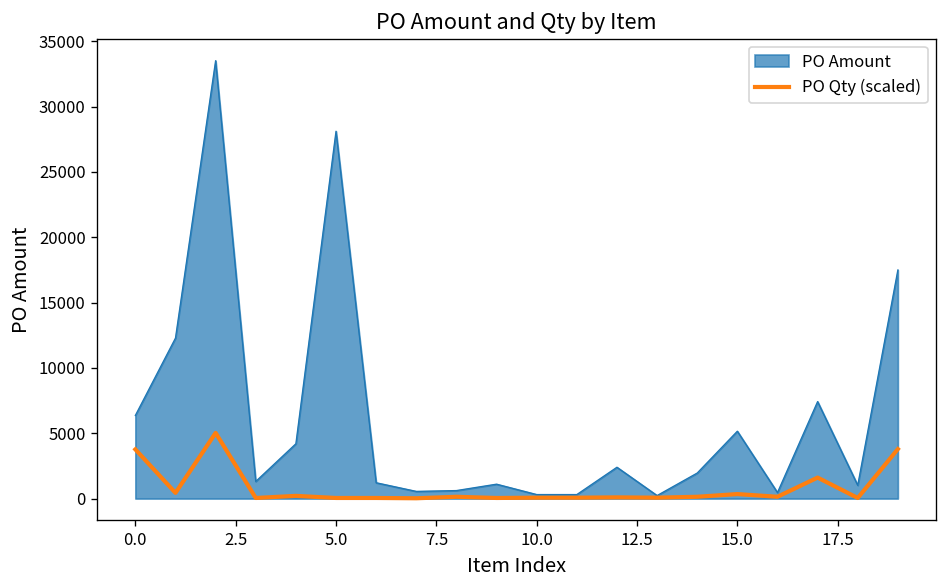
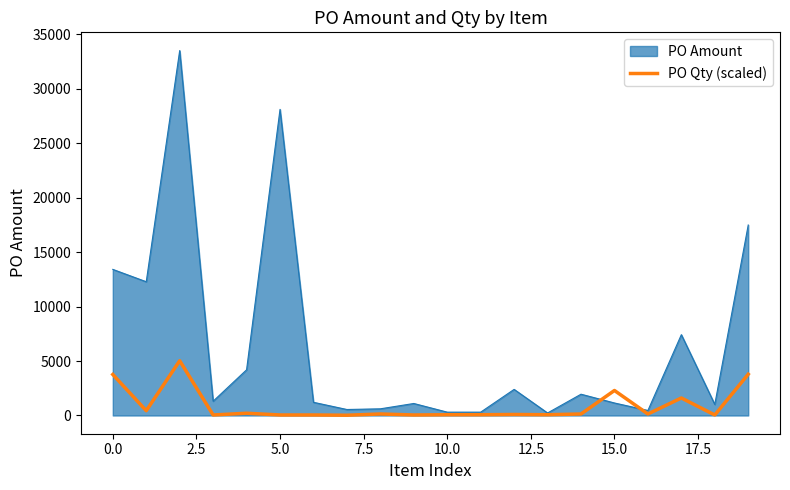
PO Amount, 0.0: 6400 -> 13400
PO Amount, 15.0: 5200 -> 1100
PO Qty (scaled), 15.0: 300 -> 2300
